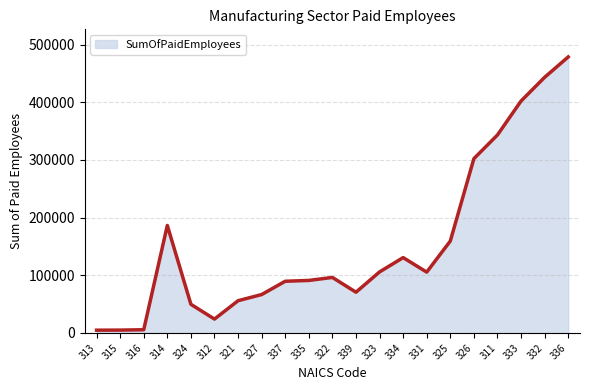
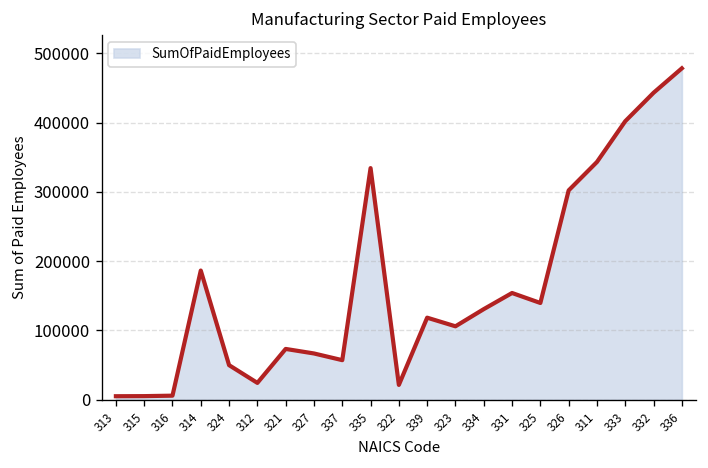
321: 60000 -> 70000
337: 90000 -> 60000
335: 90000 -> 330000
322: 100000 -> 20000
339: 70000 -> 120000
331: 110000 -> 150000
325: 160000 -> 140000
